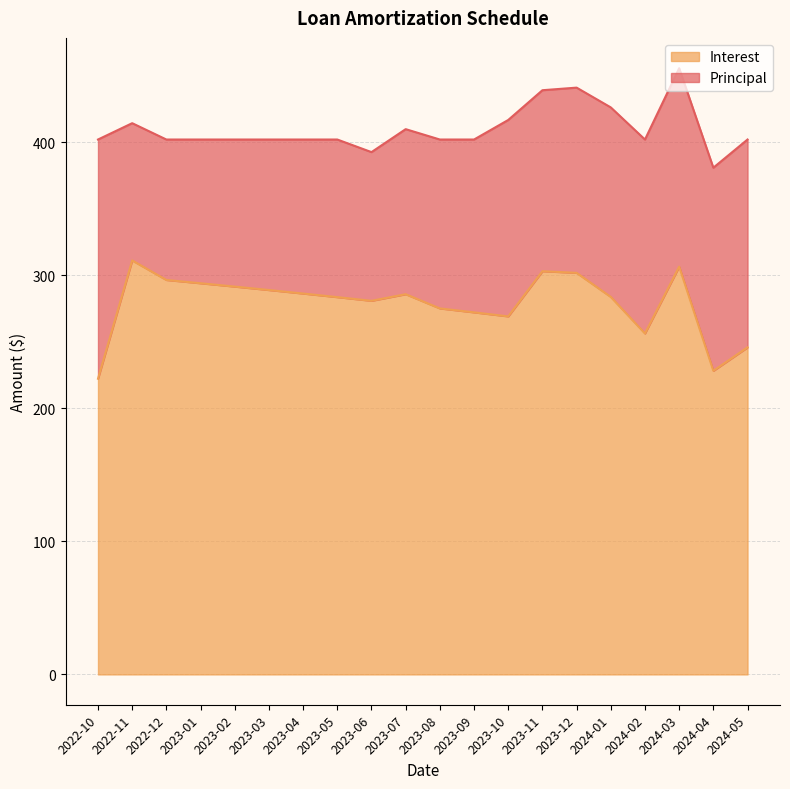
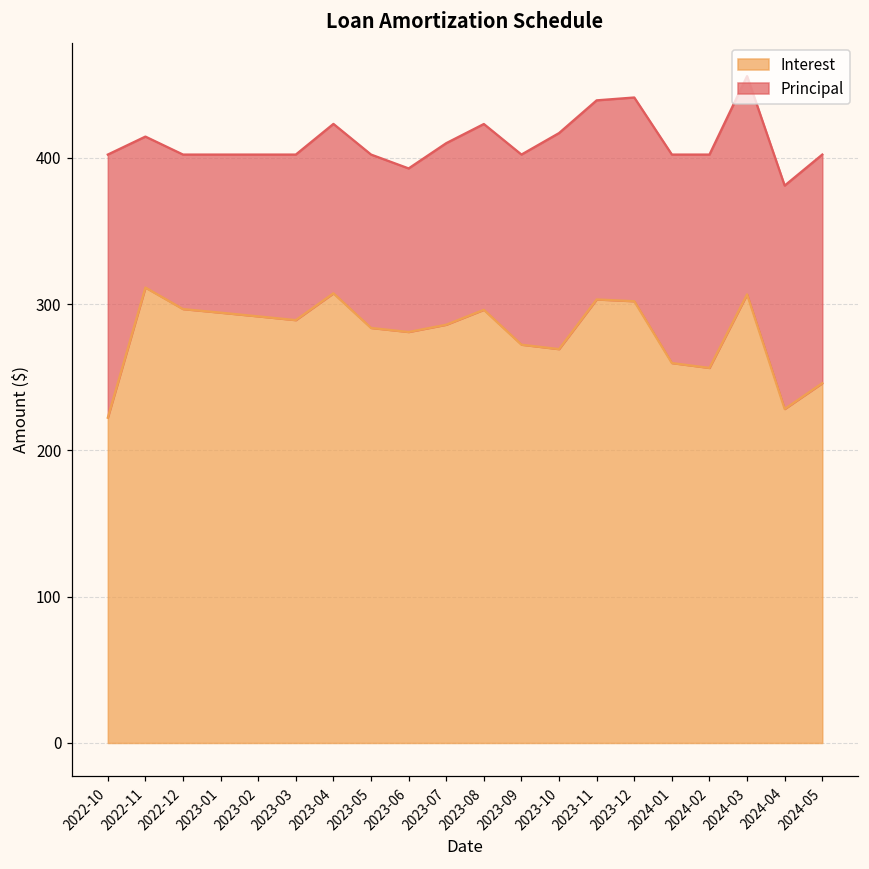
Interest, 2023-04: 286 -> 307
Interest, 2023-08: 275 -> 296
Interest, 2024-01: 284 -> 260
